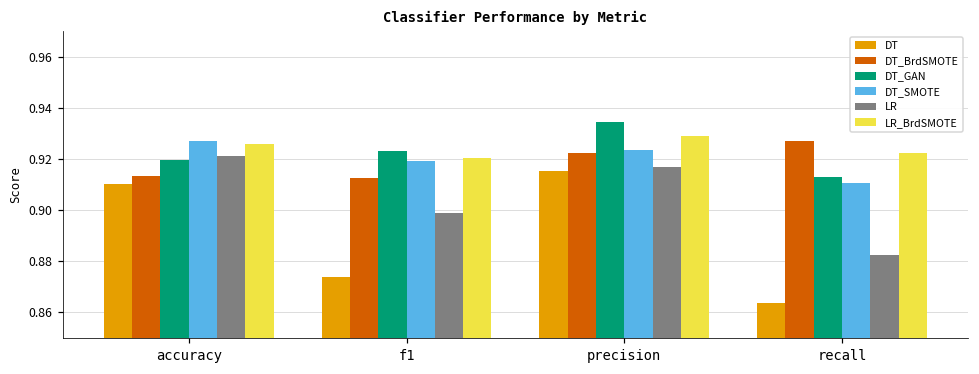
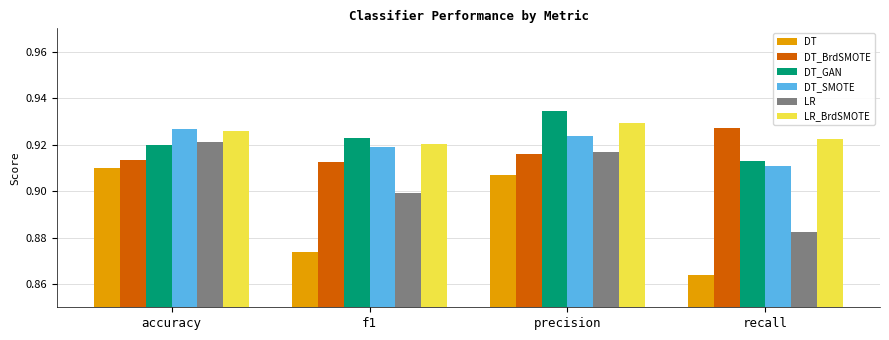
DT, precision: 0.916 -> 0.907
DT_BrdSMOTE, precision: 0.923 -> 0.916
